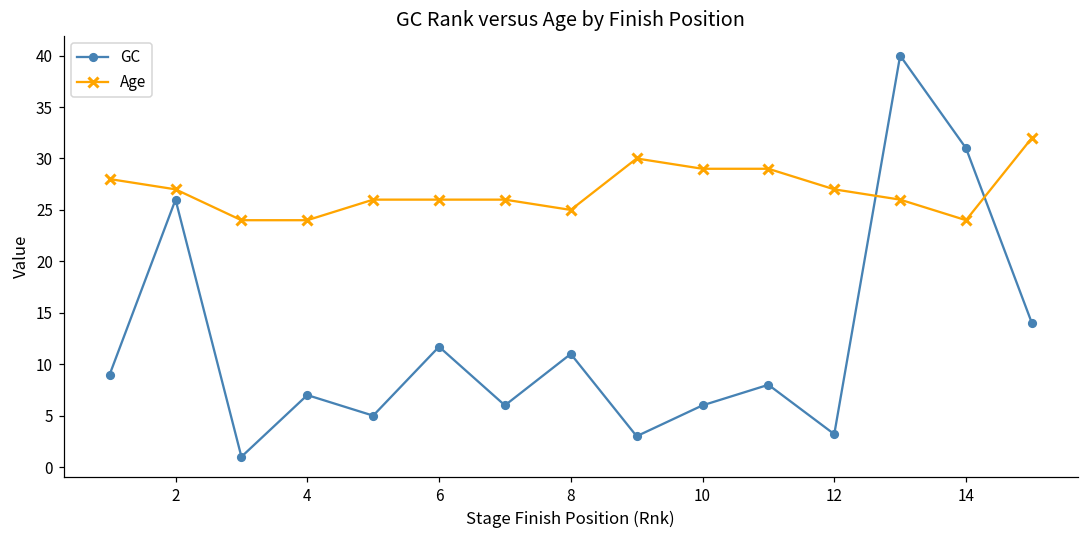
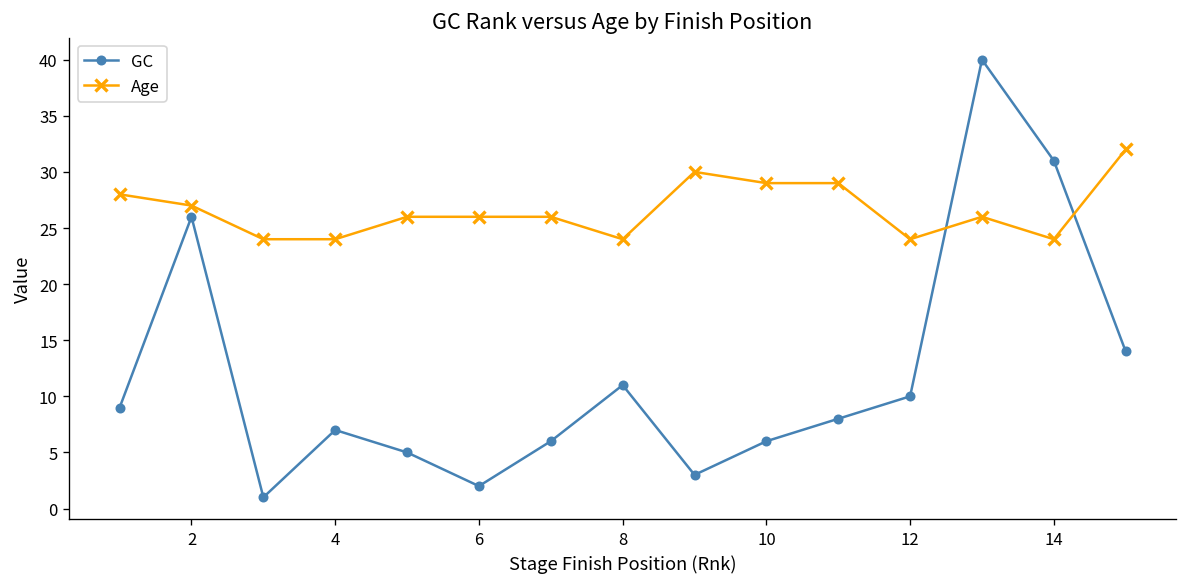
GC, 6: 12 -> 2
Age, 8: 25 -> 24
GC, 12: 3 -> 10
Age, 12: 27 -> 24
